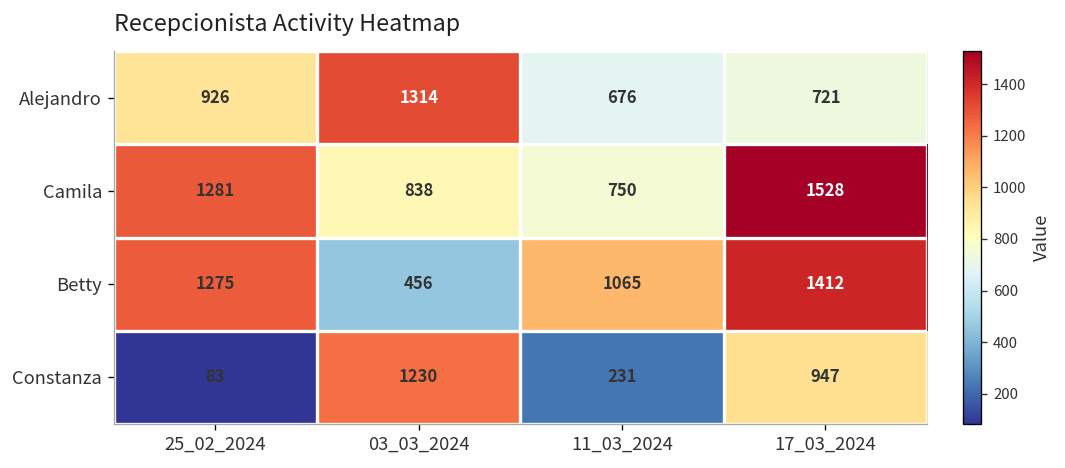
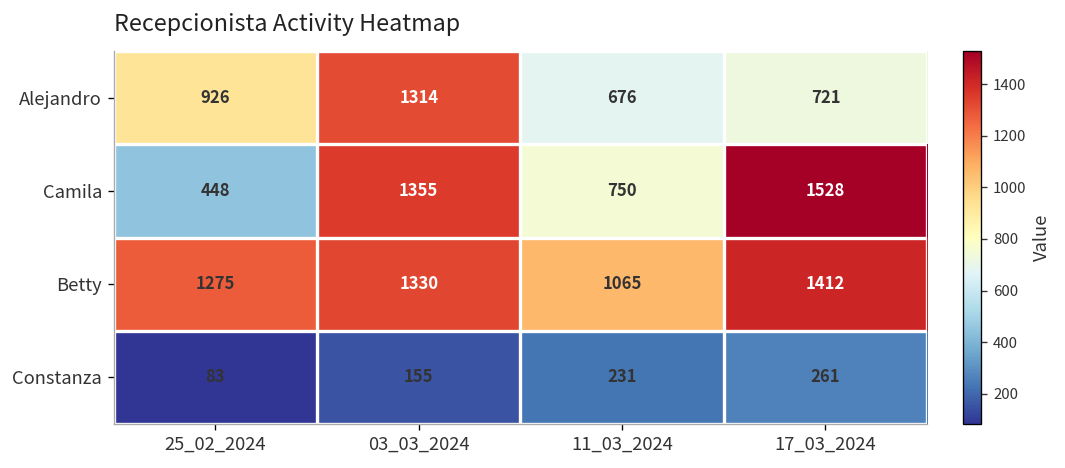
Camila, 25_02_2024: 1281 -> 448
Camila, 03_03_2024: 838 -> 1355
Betty, 03_03_2024: 456 -> 1330
Constanza, 03_03_2024: 1230 -> 155
Constanza, 17_03_2024: 947 -> 261
